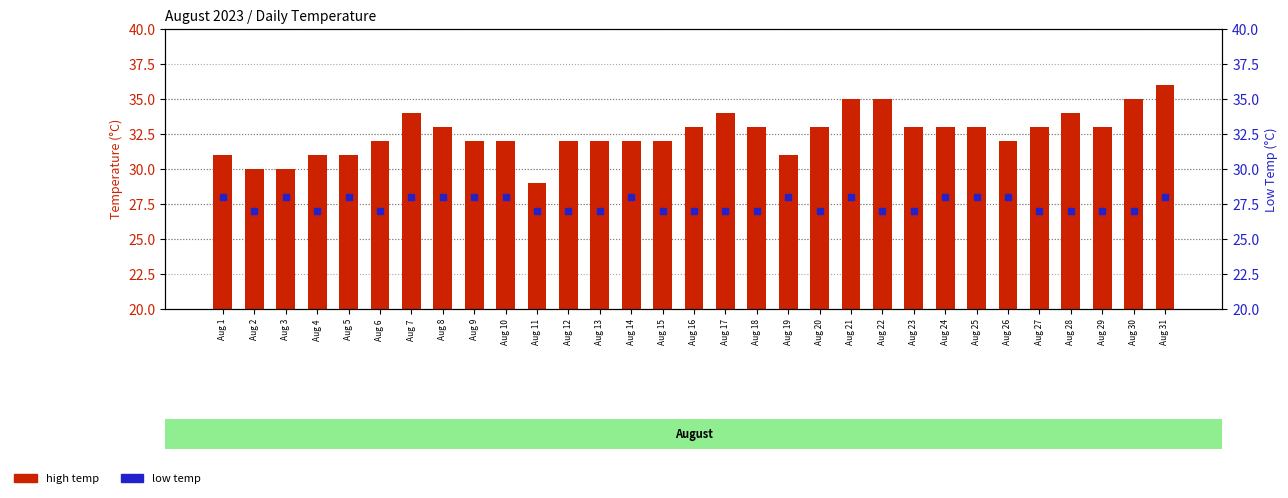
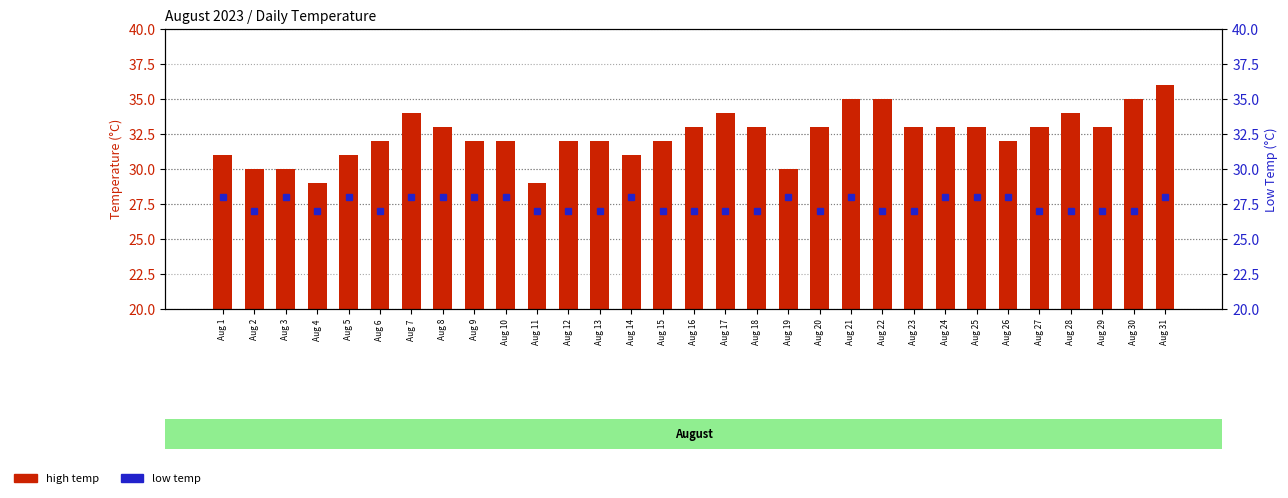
high temp, Aug 4: 31 -> 29
high temp, Aug 14: 32 -> 31
high temp, Aug 19: 31 -> 30
